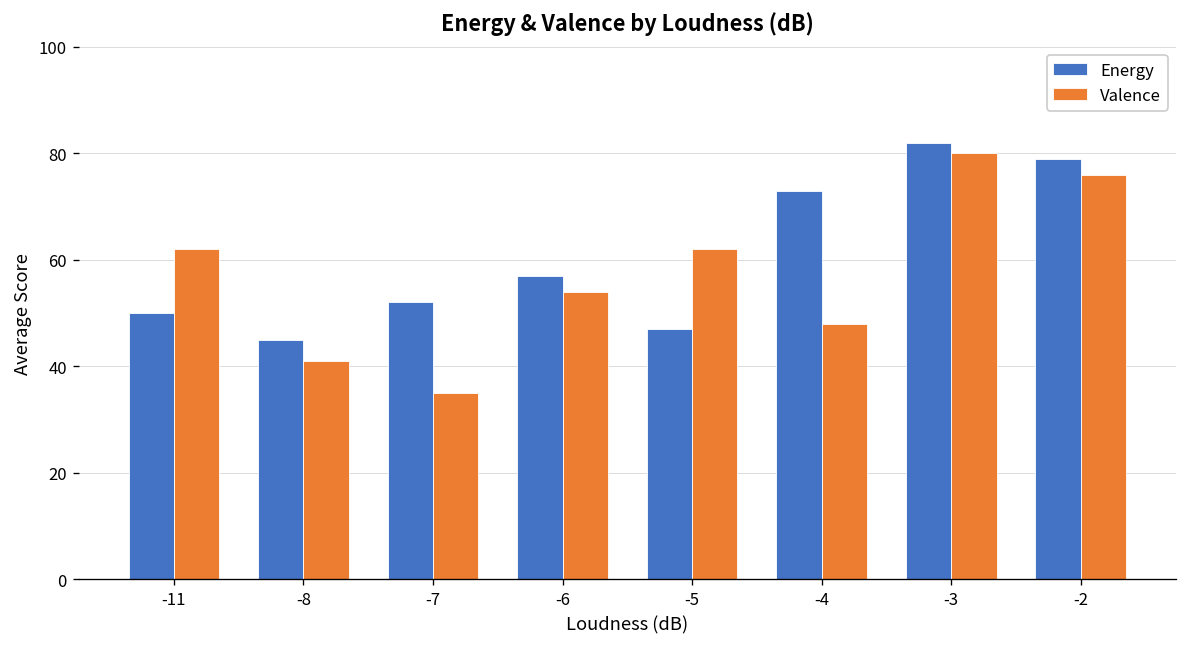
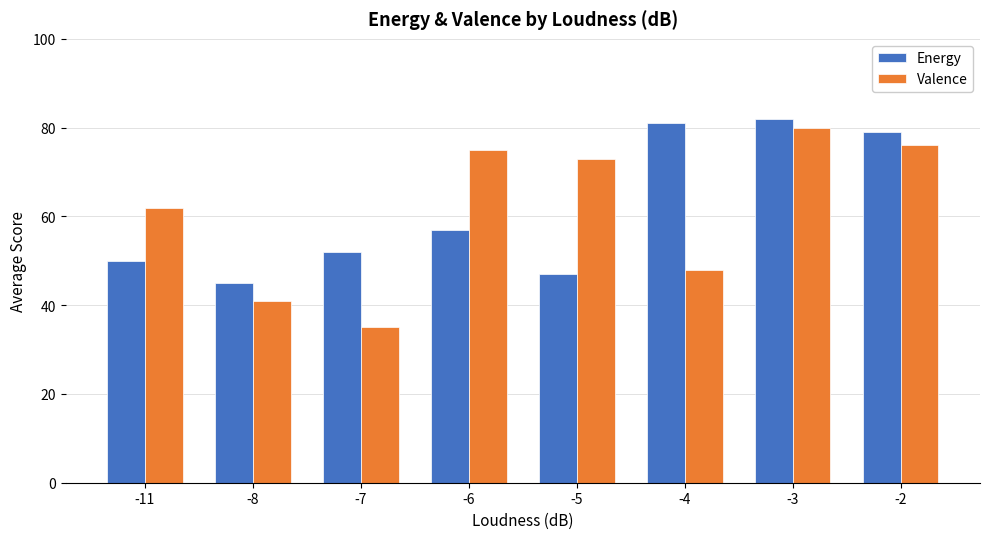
Valence, -6: 54 -> 75
Valence, -5: 62 -> 73
Energy, -4: 73 -> 81
